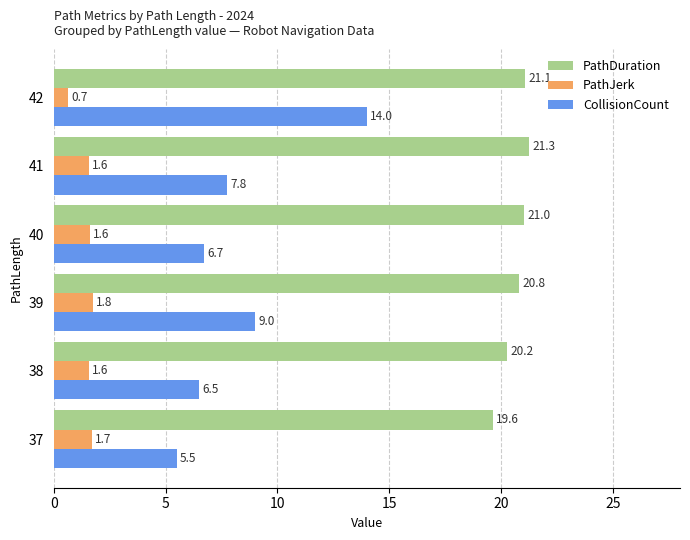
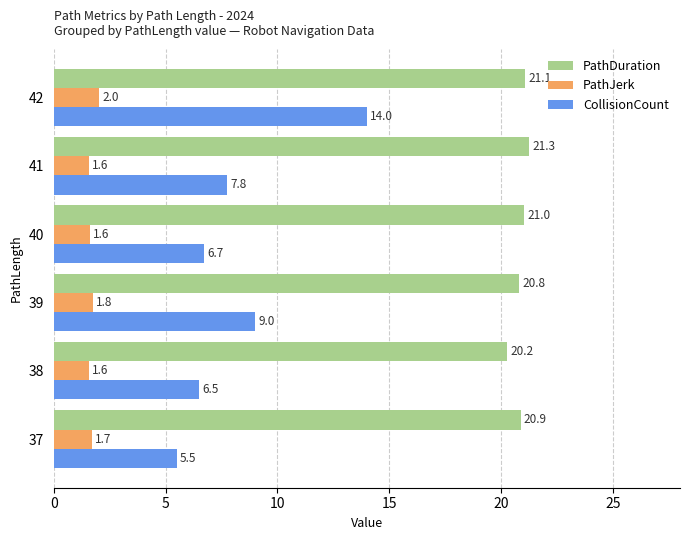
PathJerk, 42: 0.7 -> 2.0
PathDuration, 37: 19.6 -> 20.9
